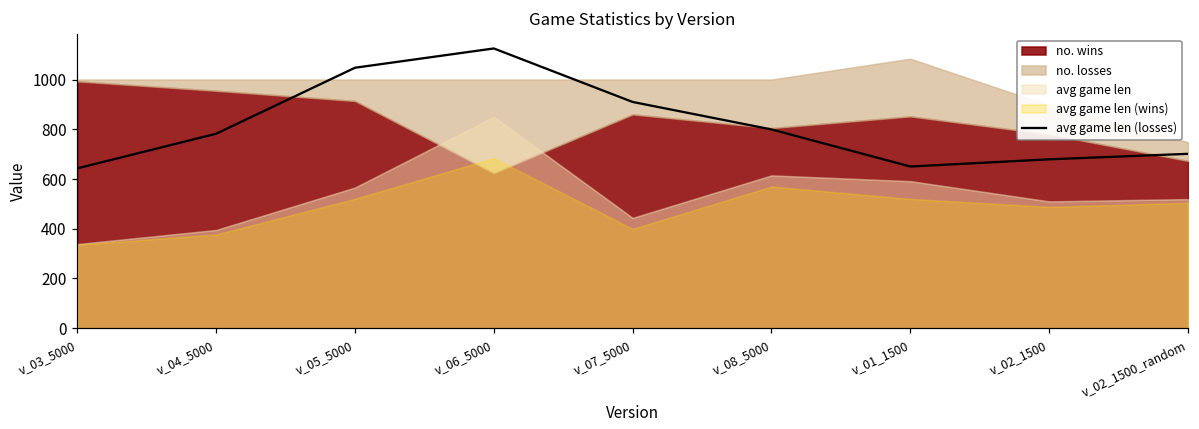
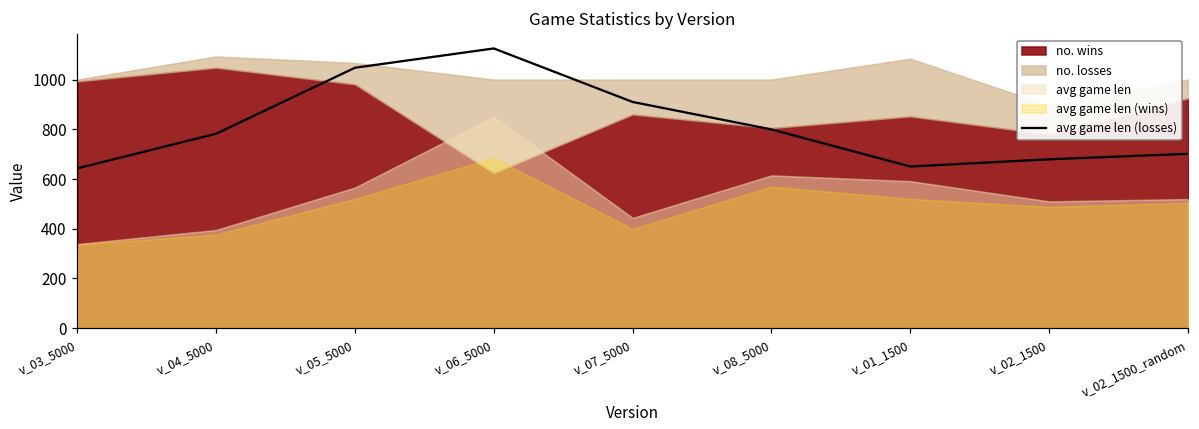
no. wins, v_04_5000: 960 -> 1050
no. wins, v_05_5000: 910 -> 980
no. wins, v_02_1500_random: 670 -> 930
